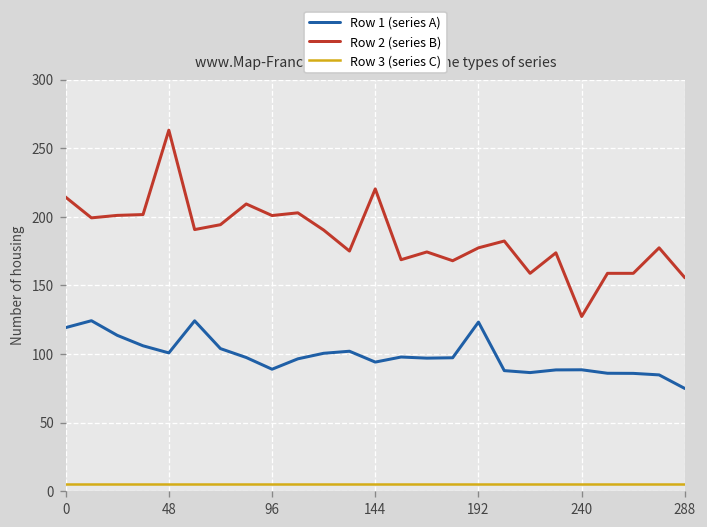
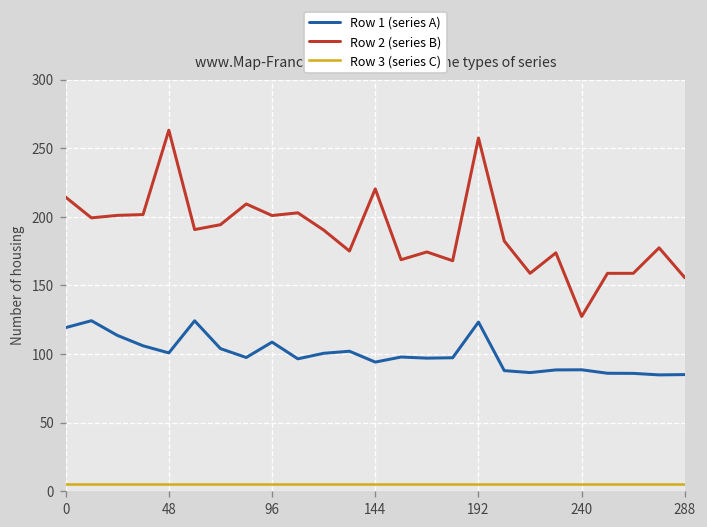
Row 1 (series A), 96: 89 -> 109
Row 2 (series B), 192: 177 -> 257
Row 1 (series A), 288: 75 -> 85
